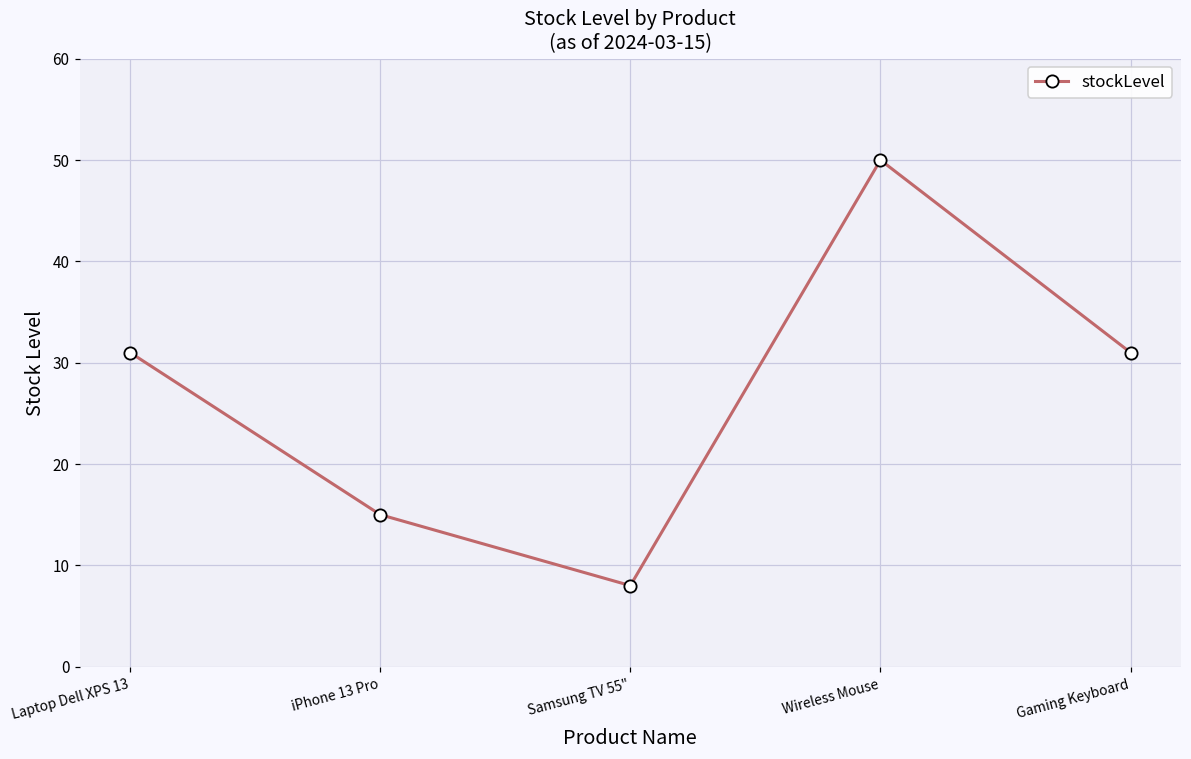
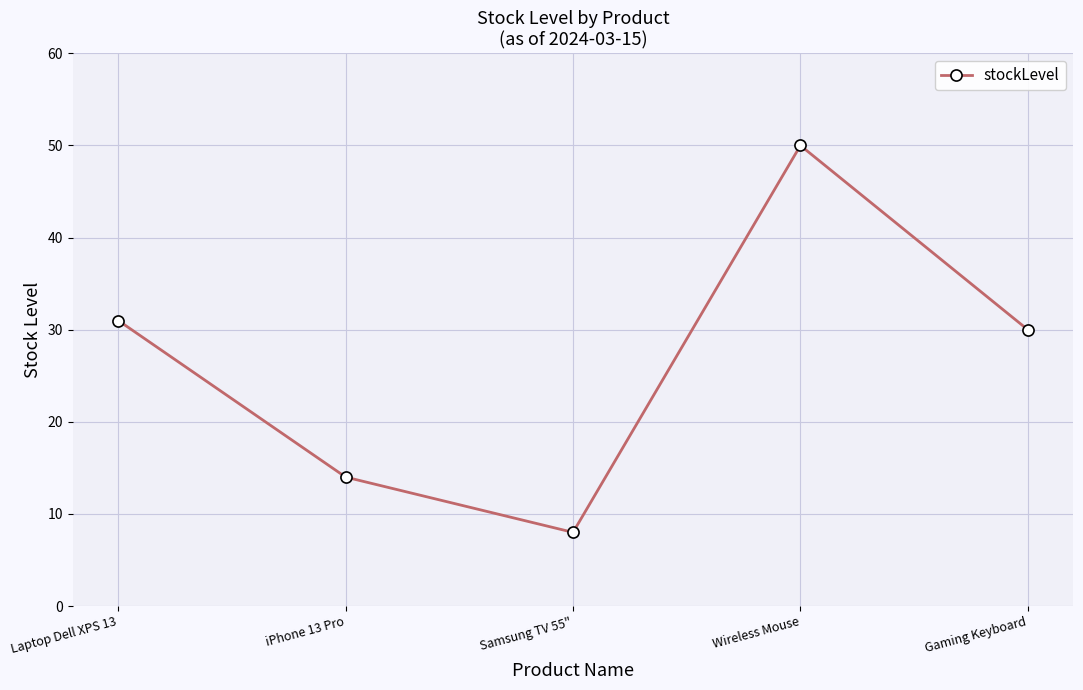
iPhone 13 Pro: 15 -> 14
Gaming Keyboard: 31 -> 30
